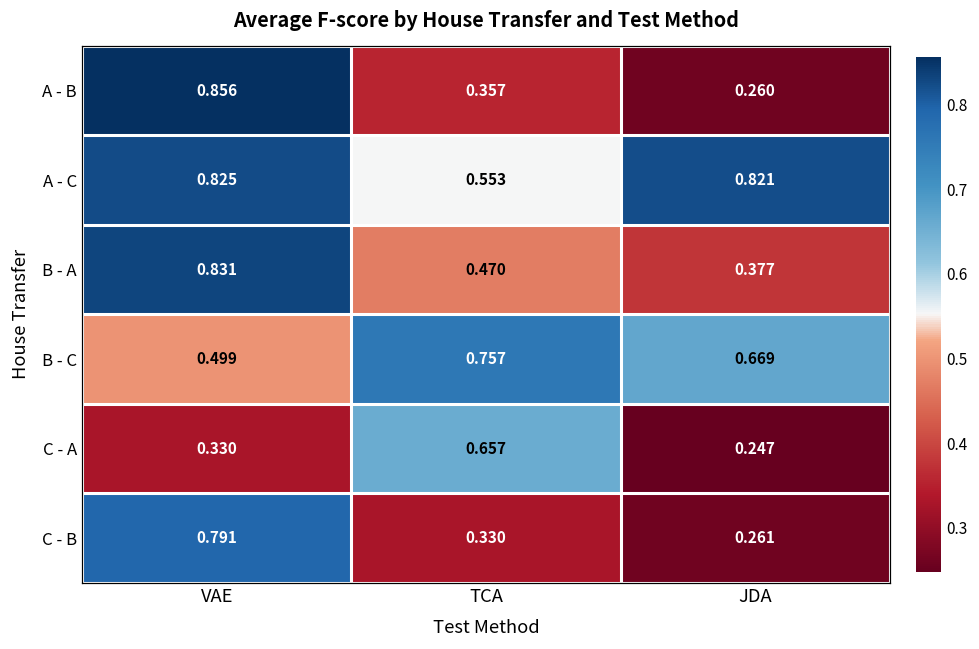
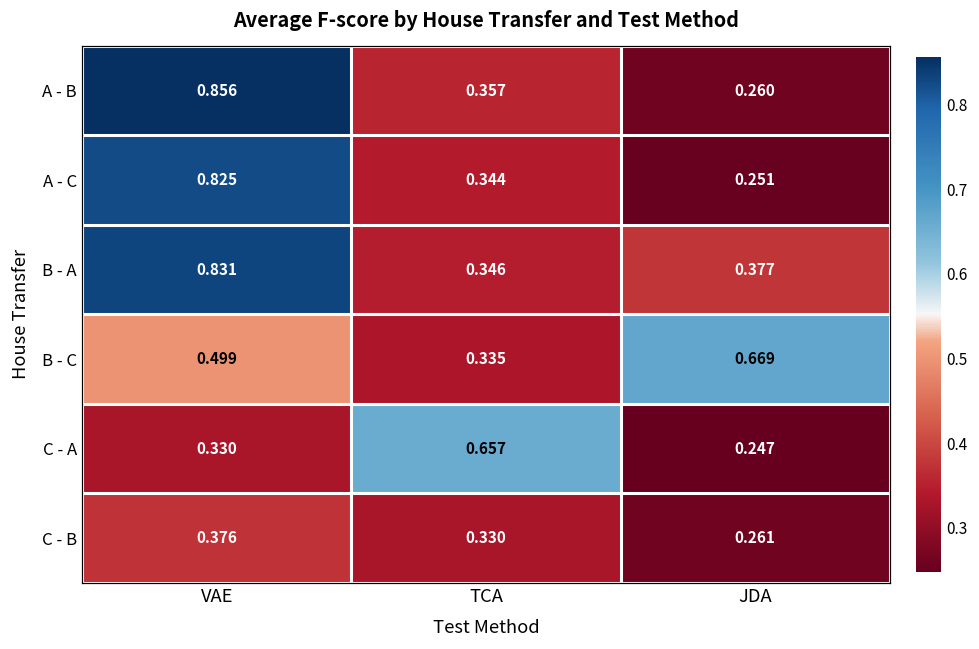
A - C, TCA: 0.553 -> 0.344
A - C, JDA: 0.821 -> 0.251
B - A, TCA: 0.470 -> 0.346
B - C, TCA: 0.757 -> 0.335
C - B, VAE: 0.791 -> 0.376
